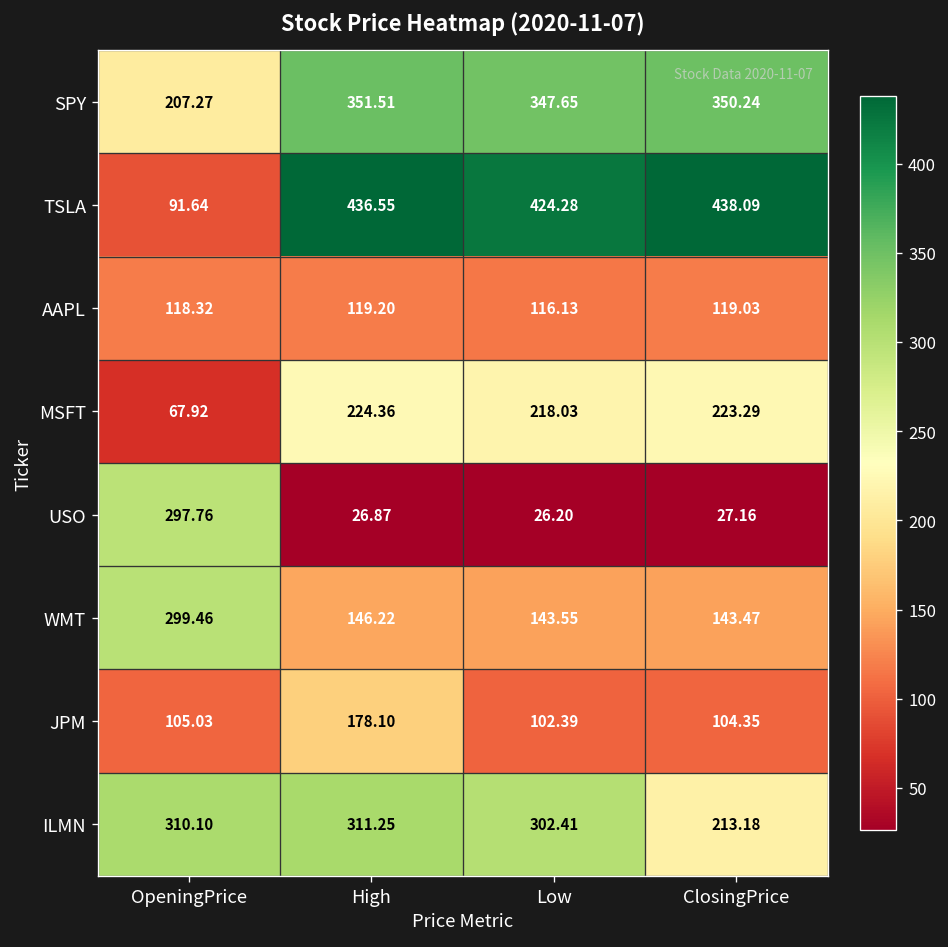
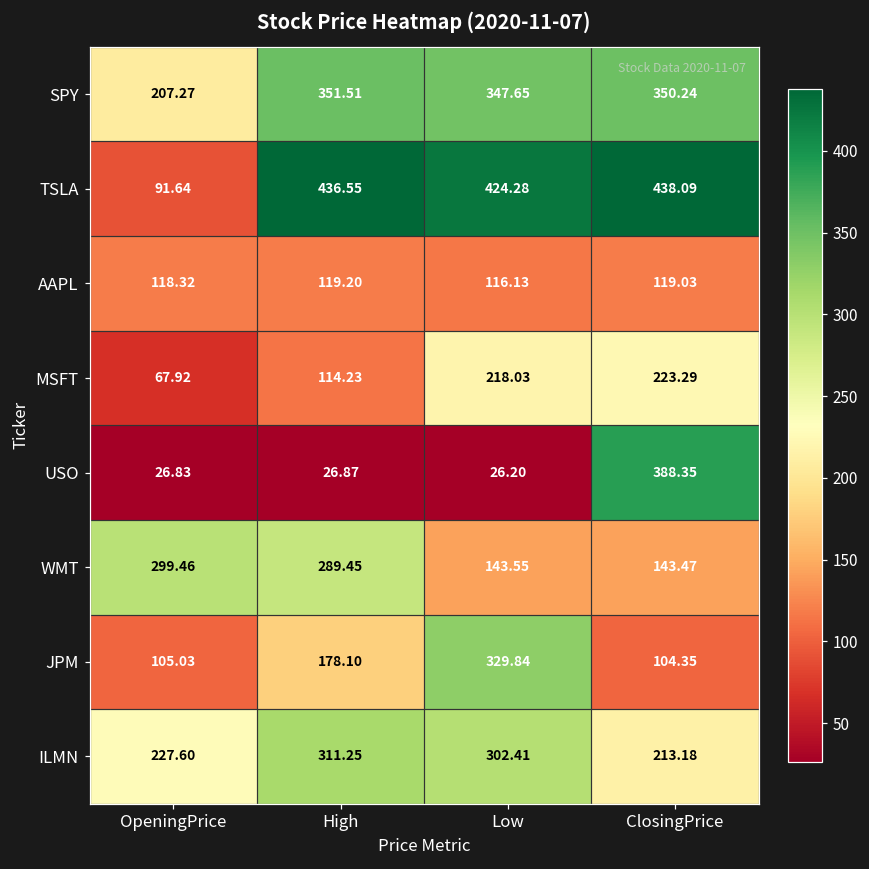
MSFT, High: 224.36 -> 114.23
USO, OpeningPrice: 297.76 -> 26.83
USO, ClosingPrice: 27.16 -> 388.35
WMT, High: 146.22 -> 289.45
JPM, Low: 102.39 -> 329.84
ILMN, OpeningPrice: 310.10 -> 227.60
